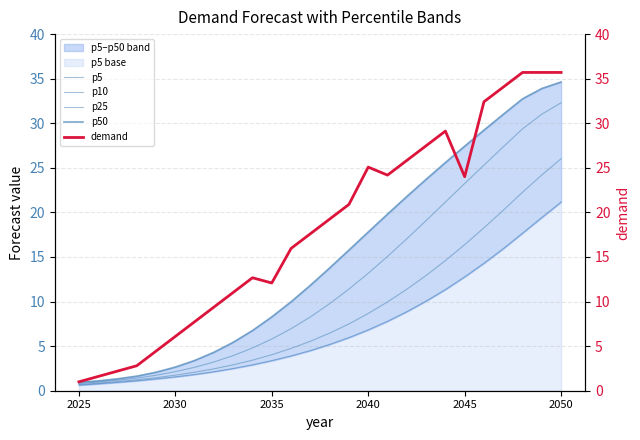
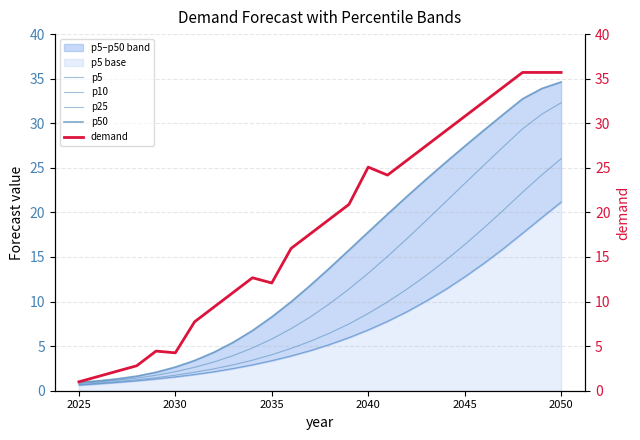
demand, 2030: 6 -> 4
demand, 2045: 24 -> 31
